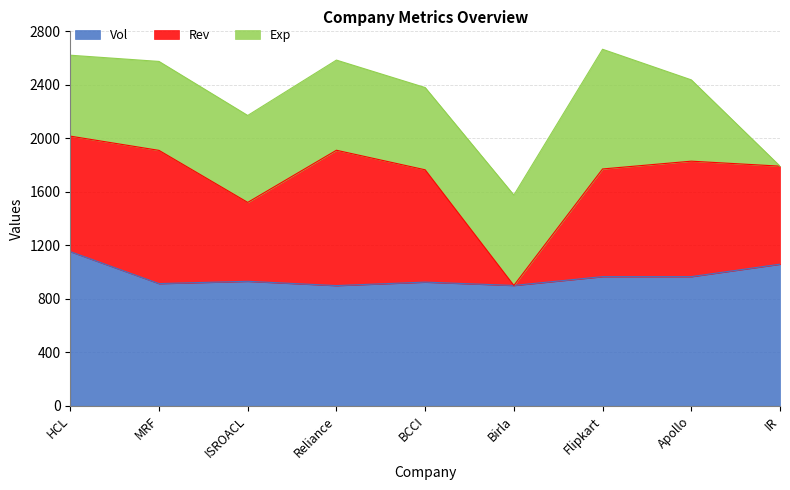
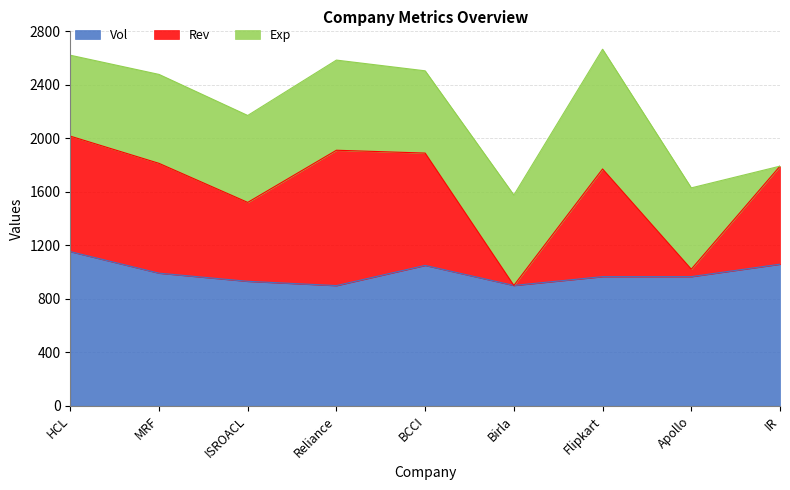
Vol, MRF: 910 -> 990
Rev, MRF: 1000 -> 820
Vol, BCCI: 930 -> 1050
Rev, Apollo: 860 -> 60
